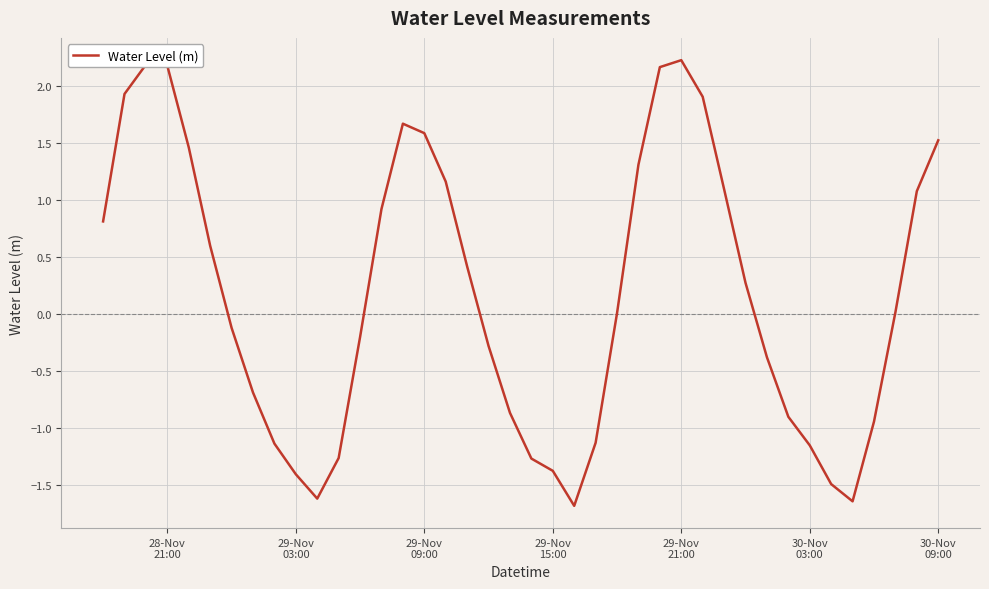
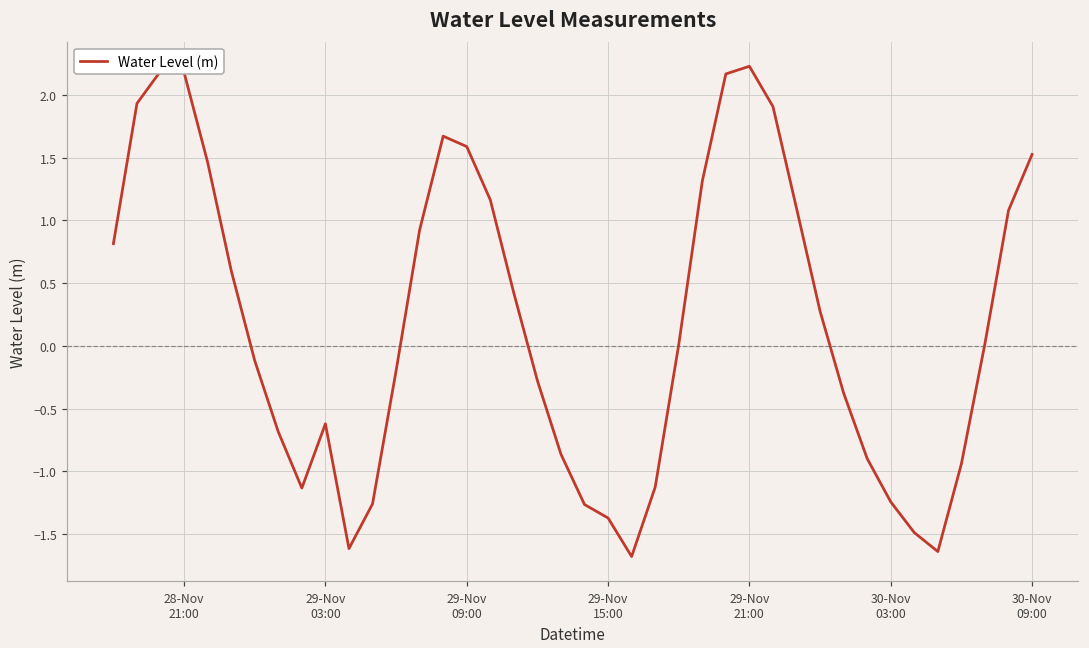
29-Nov 03:00: -1.40 -> -0.62
30-Nov 03:00: -1.15 -> -1.24
